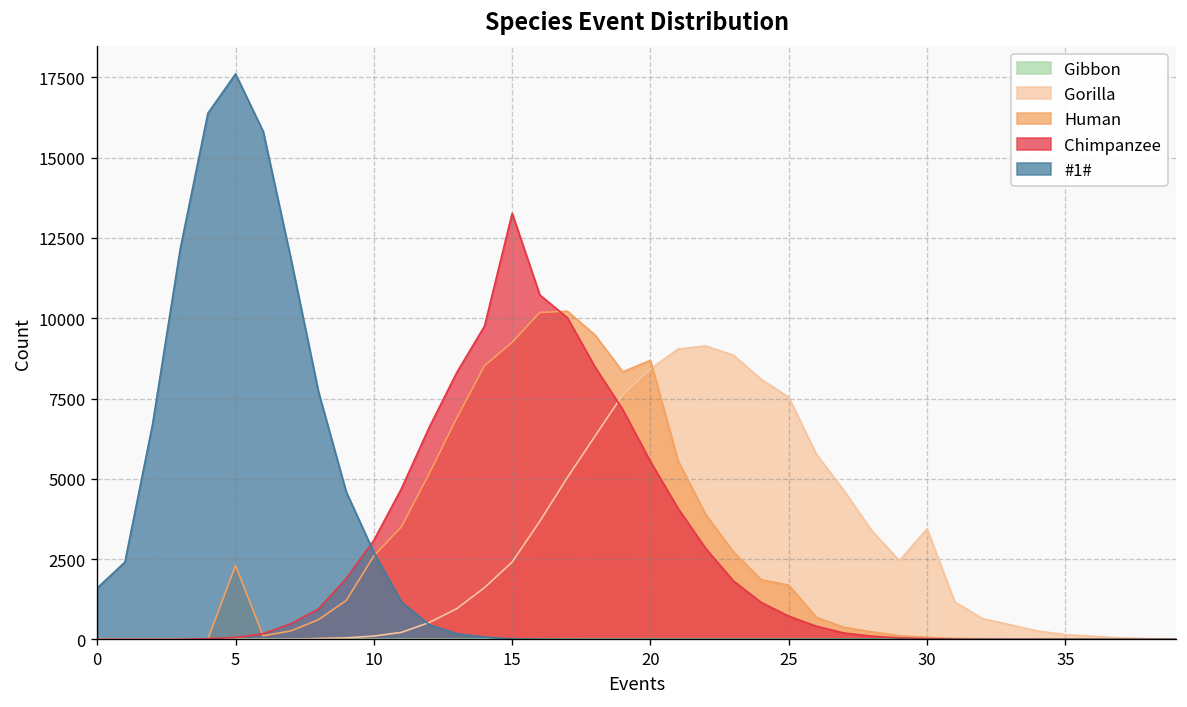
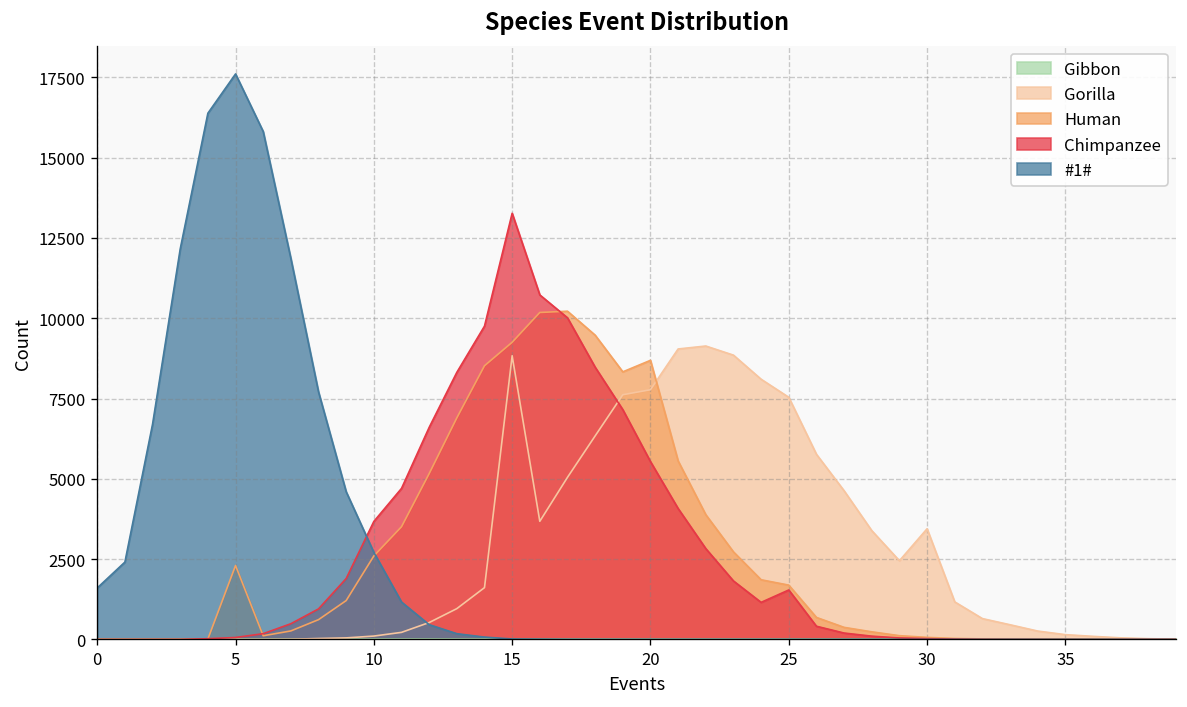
Chimpanzee, 10: 3100 -> 3700
Gorilla, 15: 2400 -> 8800
Gorilla, 20: 8400 -> 7800
Chimpanzee, 25: 700 -> 1500
